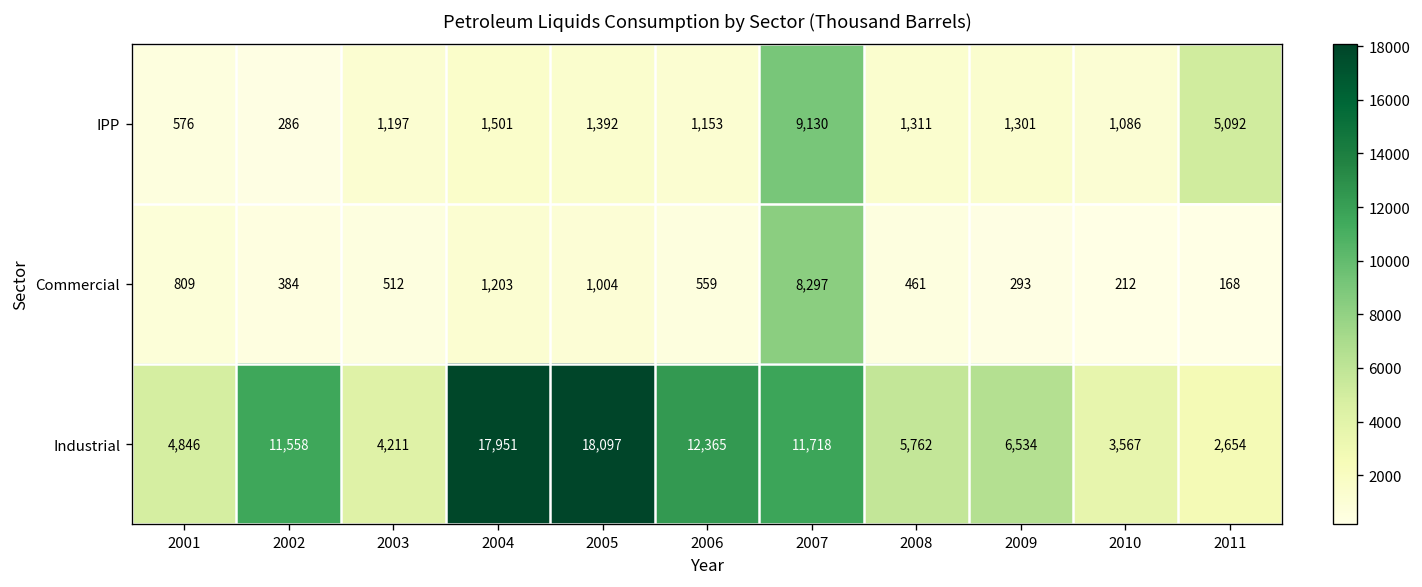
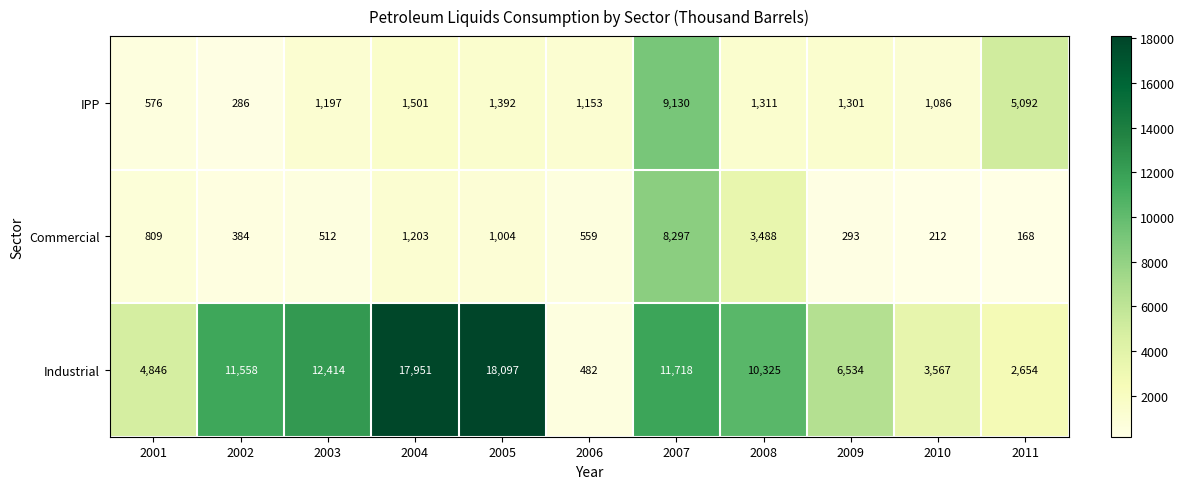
Commercial, 2008: 461 -> 3,488
Industrial, 2003: 4,211 -> 12,414
Industrial, 2006: 12,365 -> 482
Industrial, 2008: 5,762 -> 10,325
